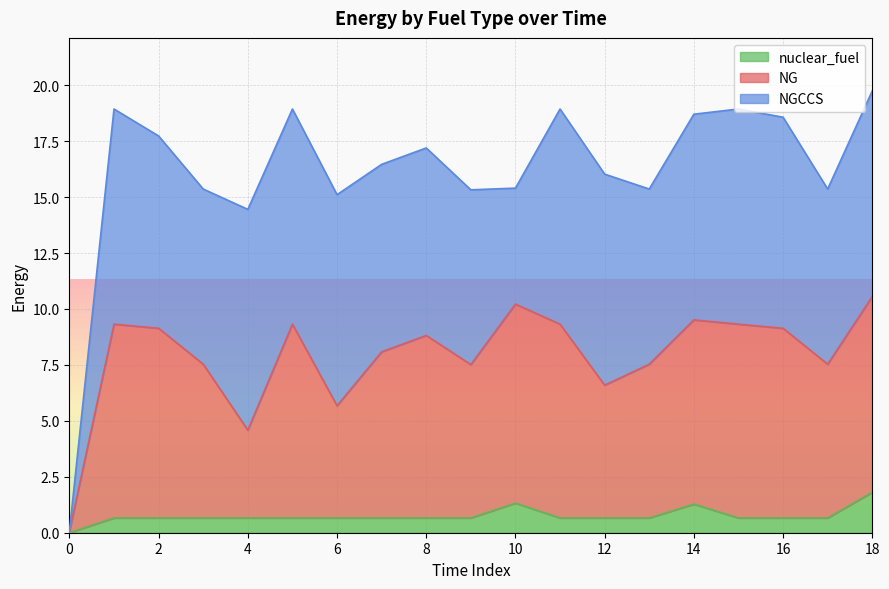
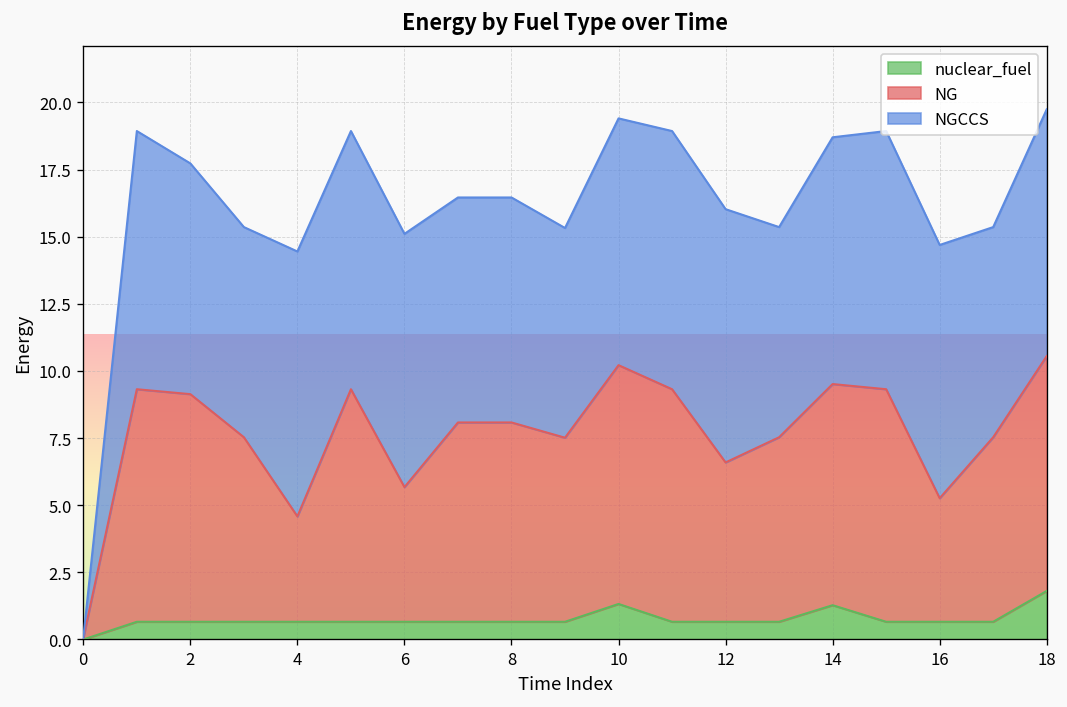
NG, 8: 8.2 -> 7.4
NGCCS, 10: 5.2 -> 9.2
NG, 16: 8.5 -> 4.6
